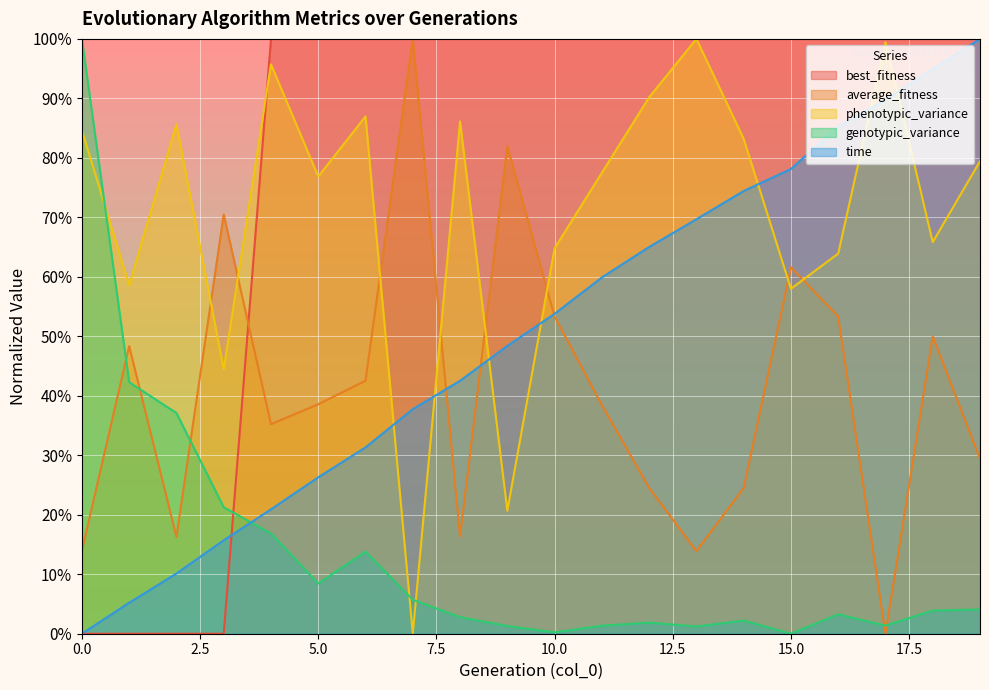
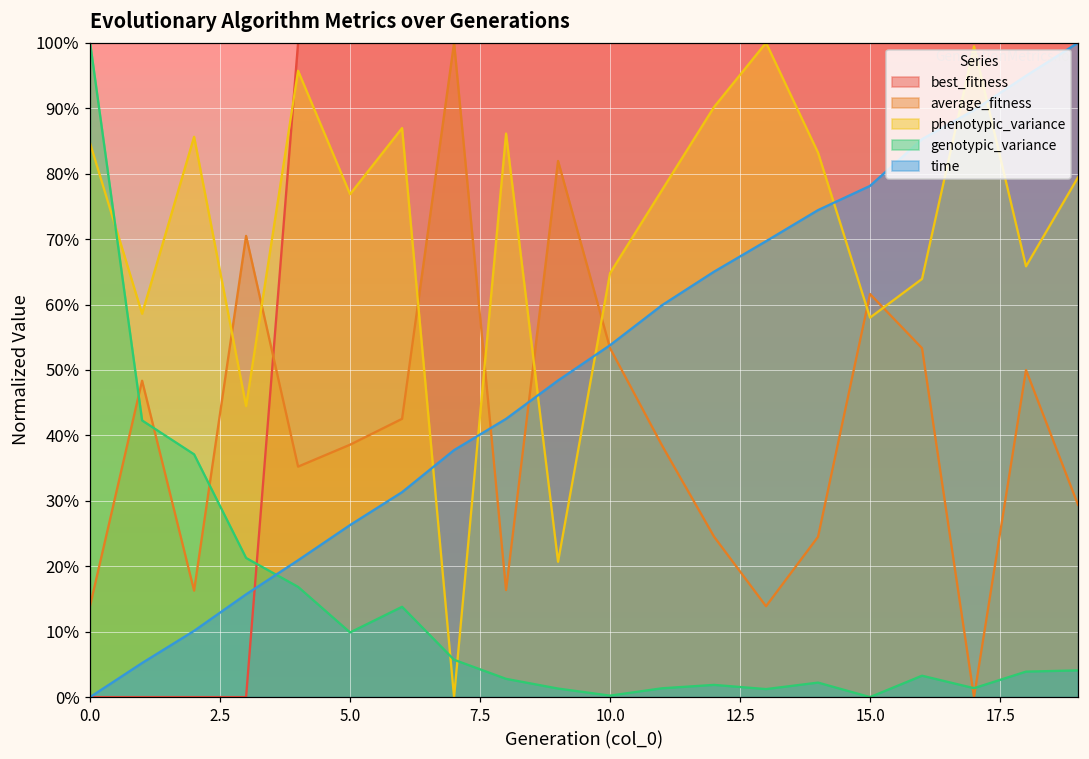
genotypic_variance, 5.0: 8% -> 10%
